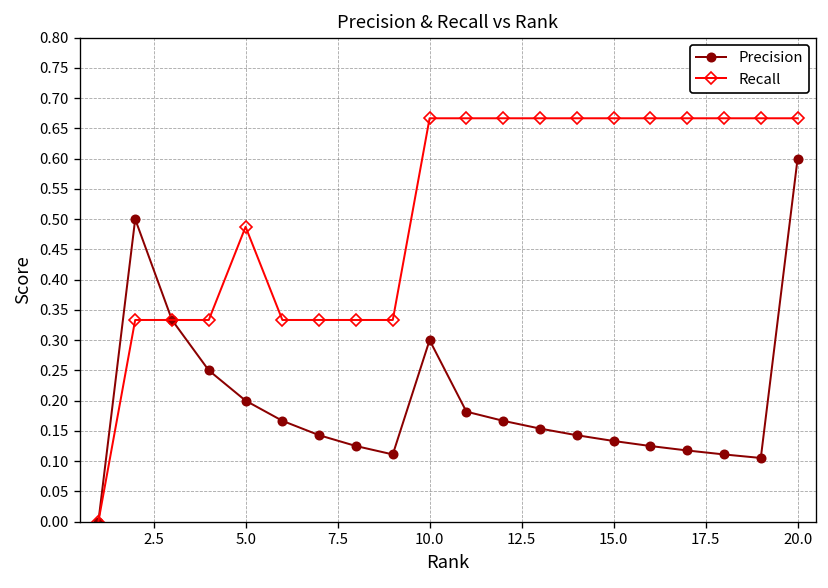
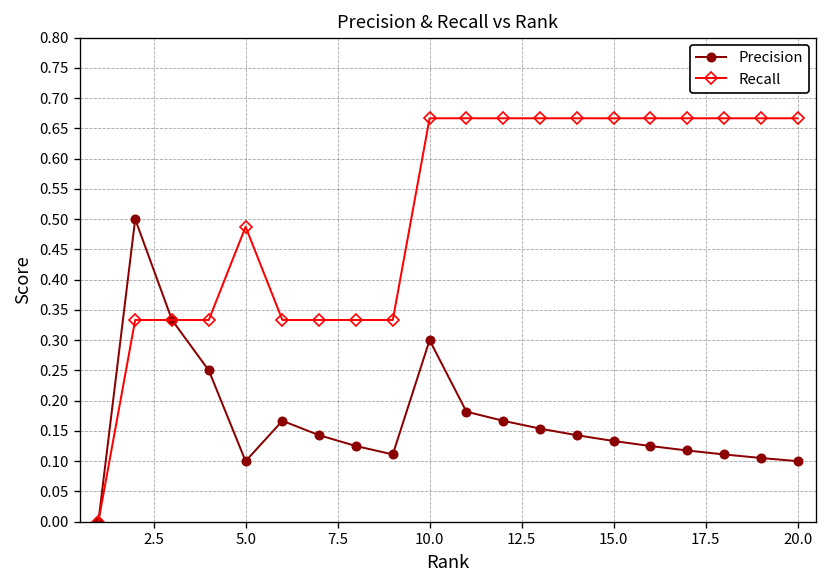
Precision, 5.0: 0.2 -> 0.1
Precision, 20.0: 0.6 -> 0.1
